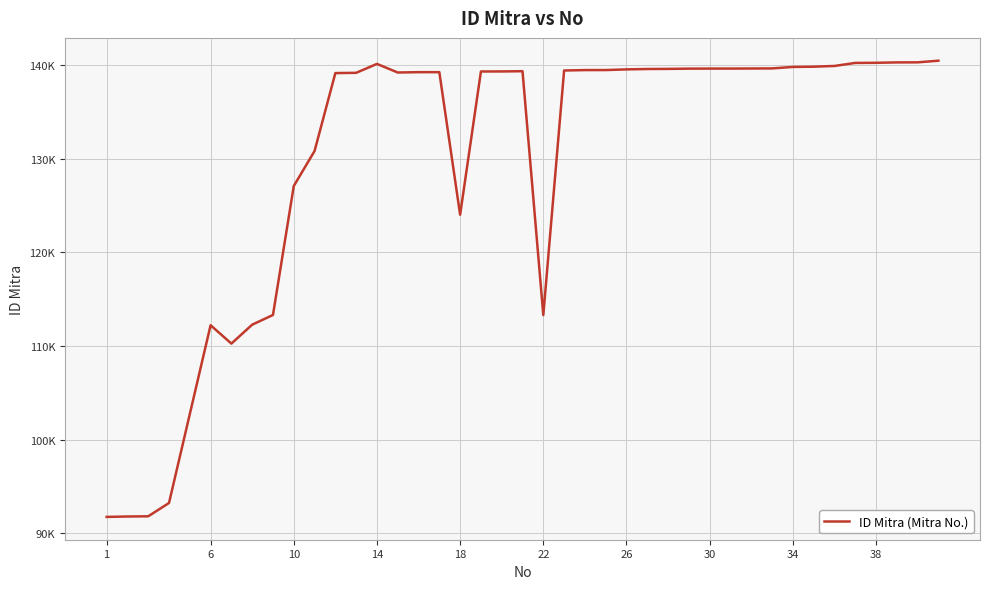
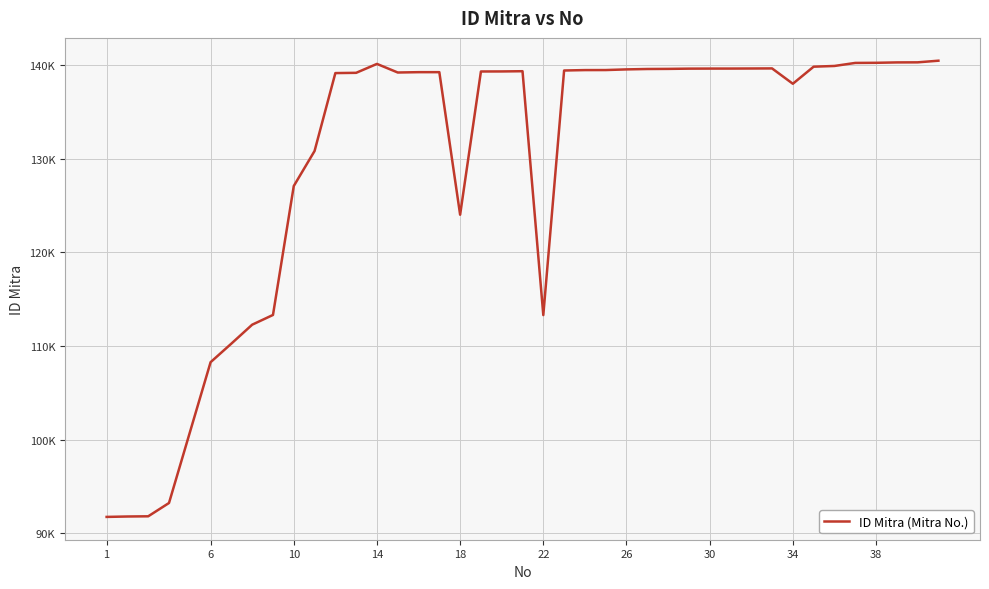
6: 112000 -> 108000
34: 140000 -> 138000
